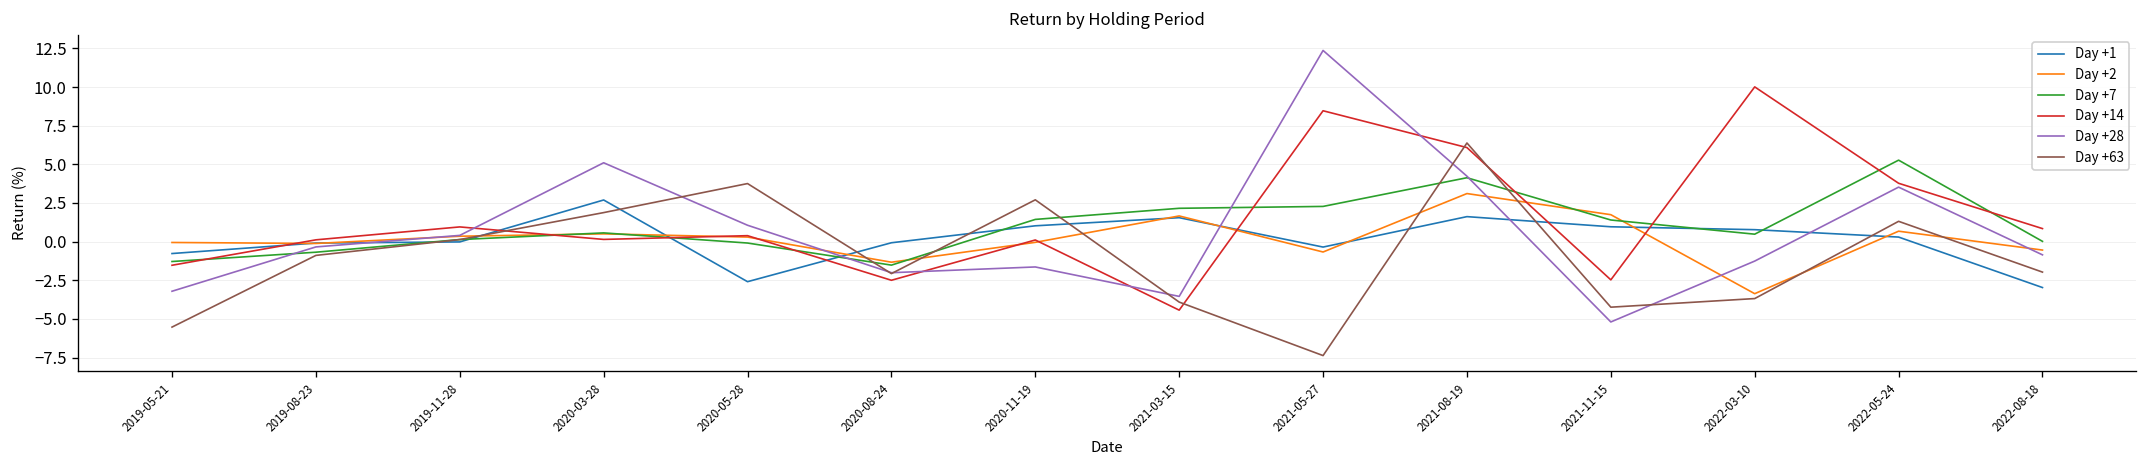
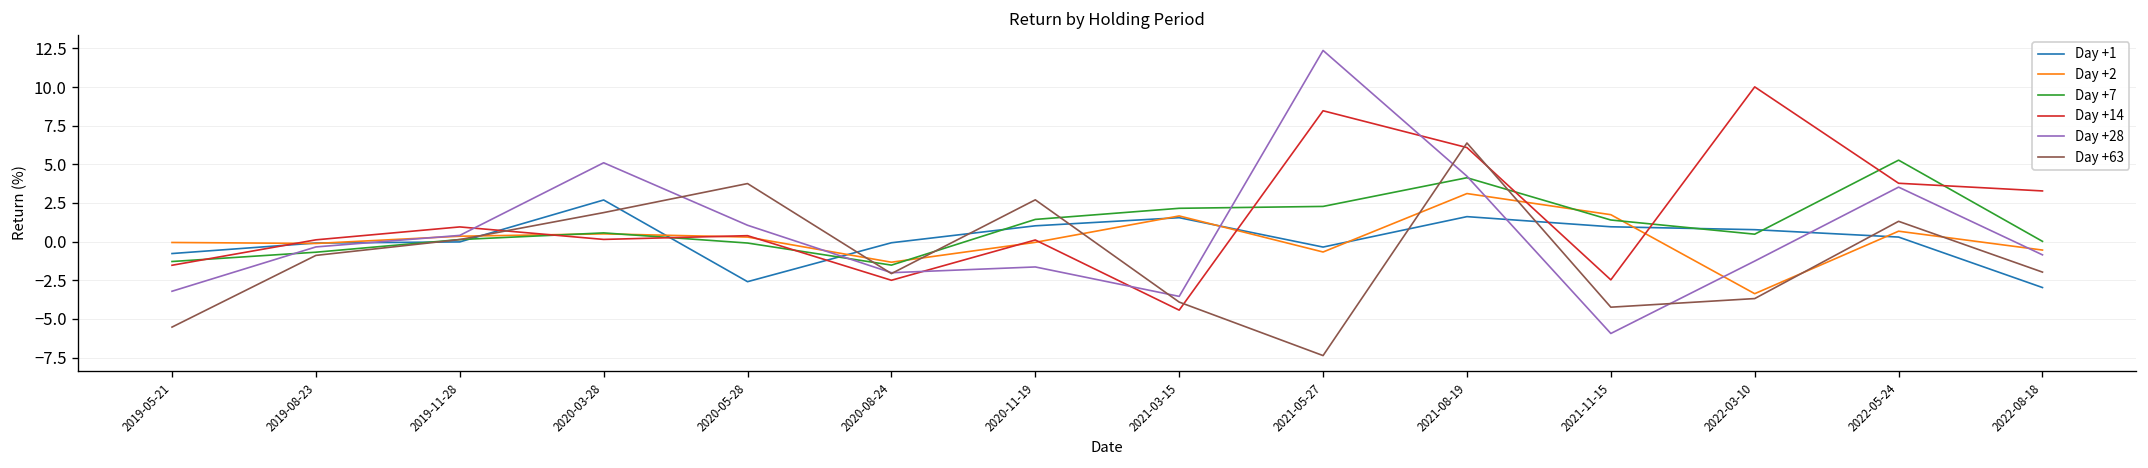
Day +28, 2021-11-15: -5.2 -> -5.9
Day +14, 2022-08-18: 0.8 -> 3.3
